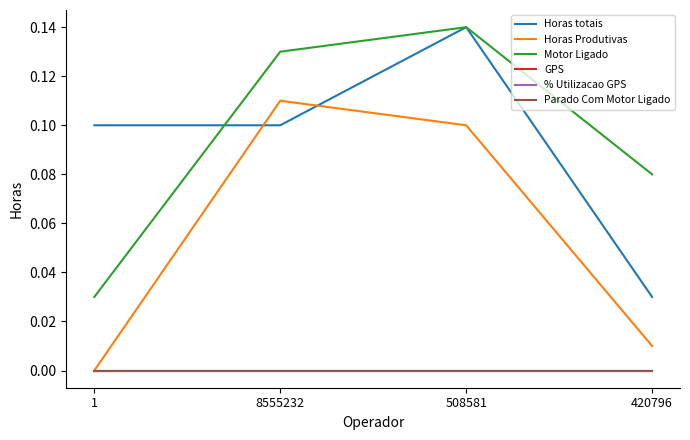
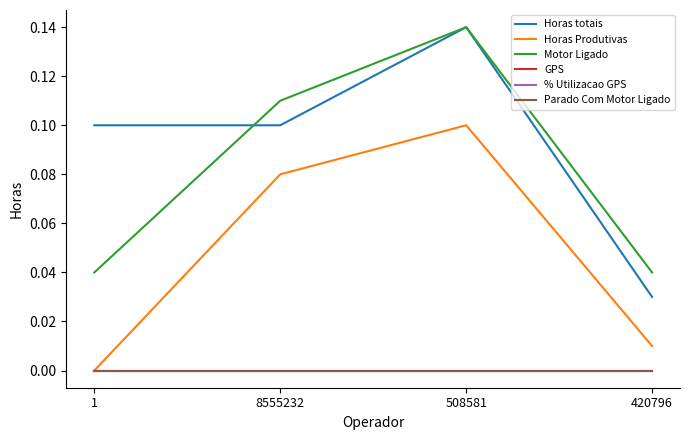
Motor Ligado, 1: 0.03 -> 0.04
Horas Produtivas, 8555232: 0.11 -> 0.08
Motor Ligado, 8555232: 0.13 -> 0.11
Motor Ligado, 420796: 0.08 -> 0.04
